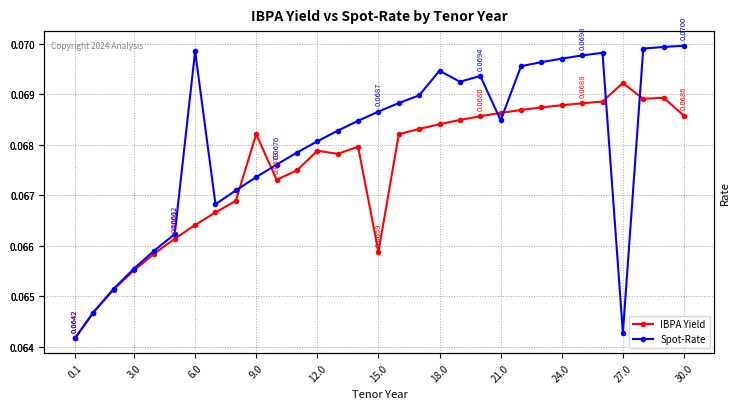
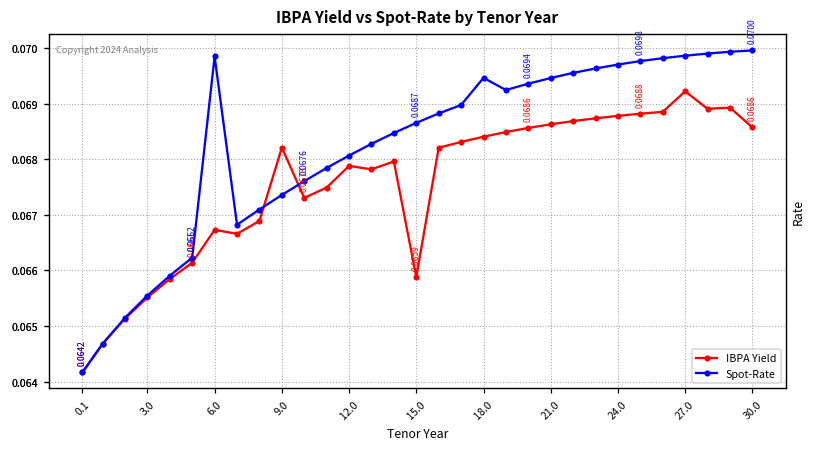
IBPA Yield, 6.0: 0.0664 -> 0.0667
Spot-Rate, 21.0: 0.0685 -> 0.0695
Spot-Rate, 27.0: 0.0643 -> 0.0699
